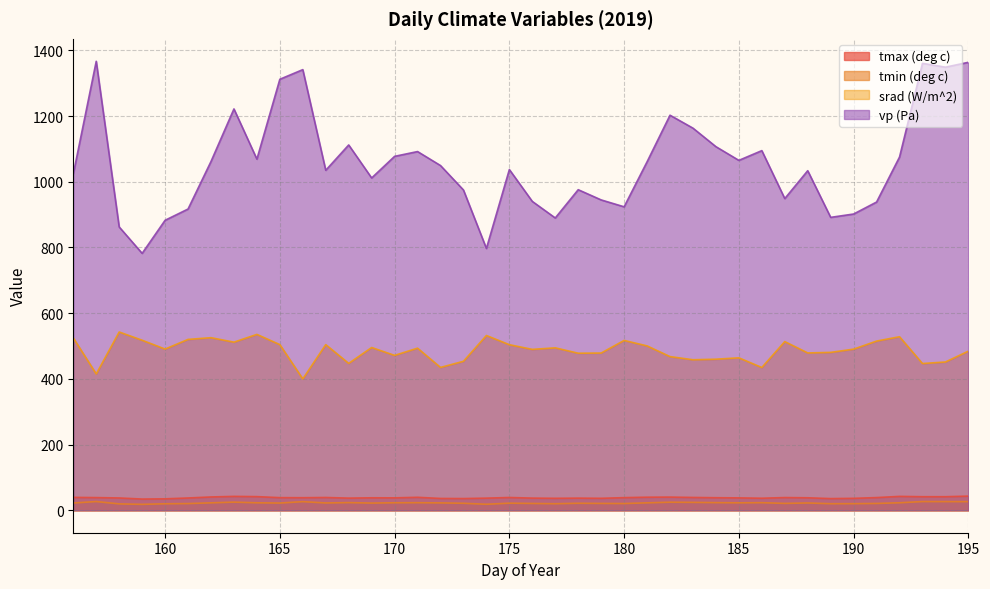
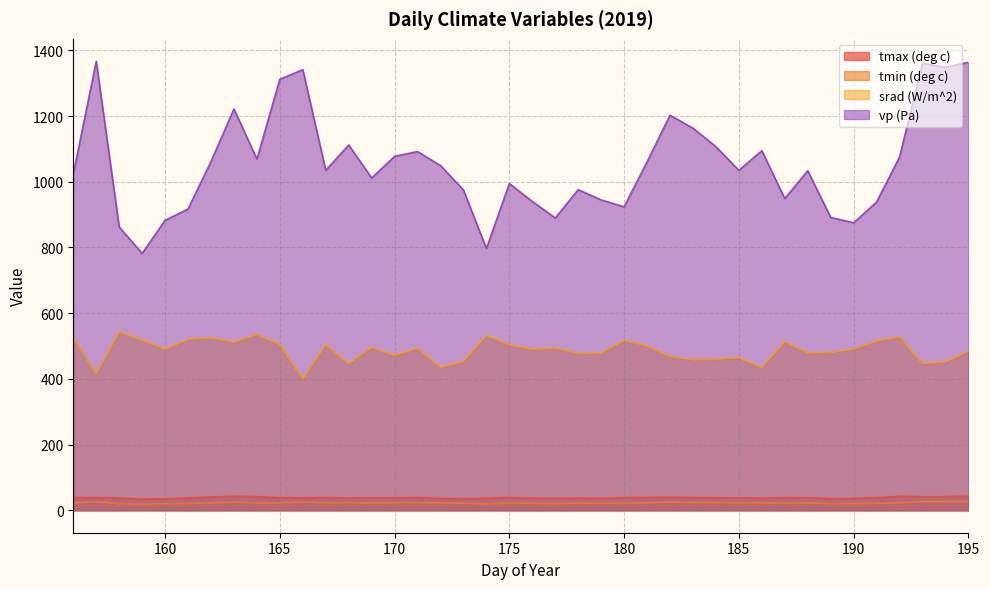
vp (Pa), 175: 1040 -> 990
vp (Pa), 185: 1070 -> 1030
vp (Pa), 190: 900 -> 880
